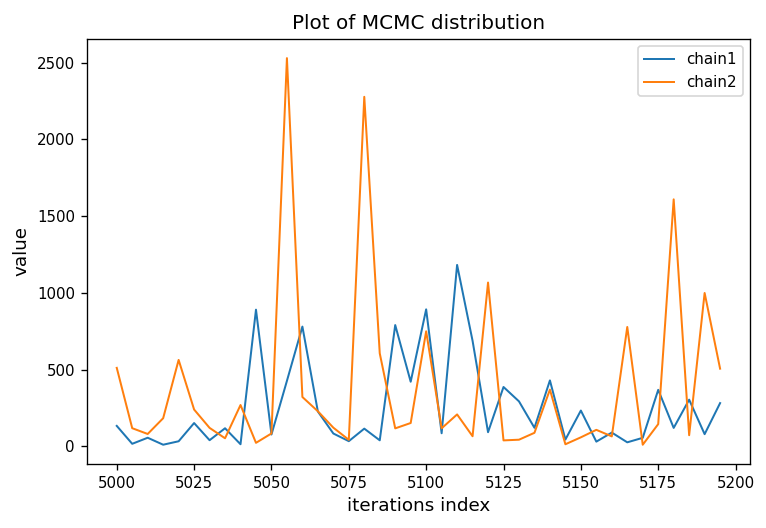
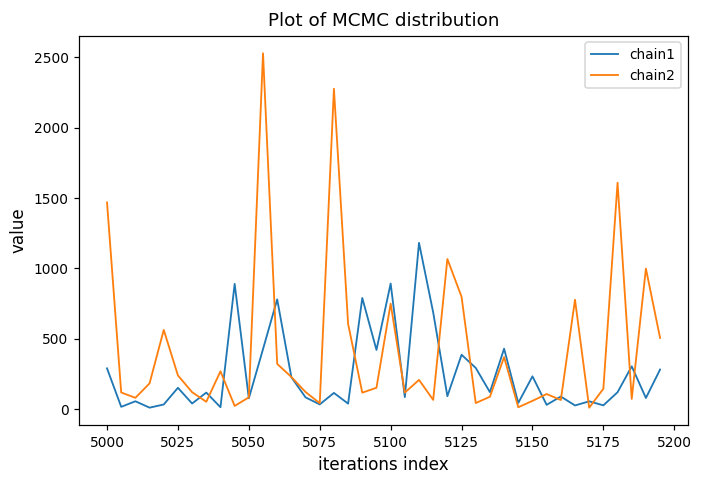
chain1, 5000: 130 -> 290
chain2, 5000: 510 -> 1470
chain2, 5125: 40 -> 800
chain1, 5175: 370 -> 30
